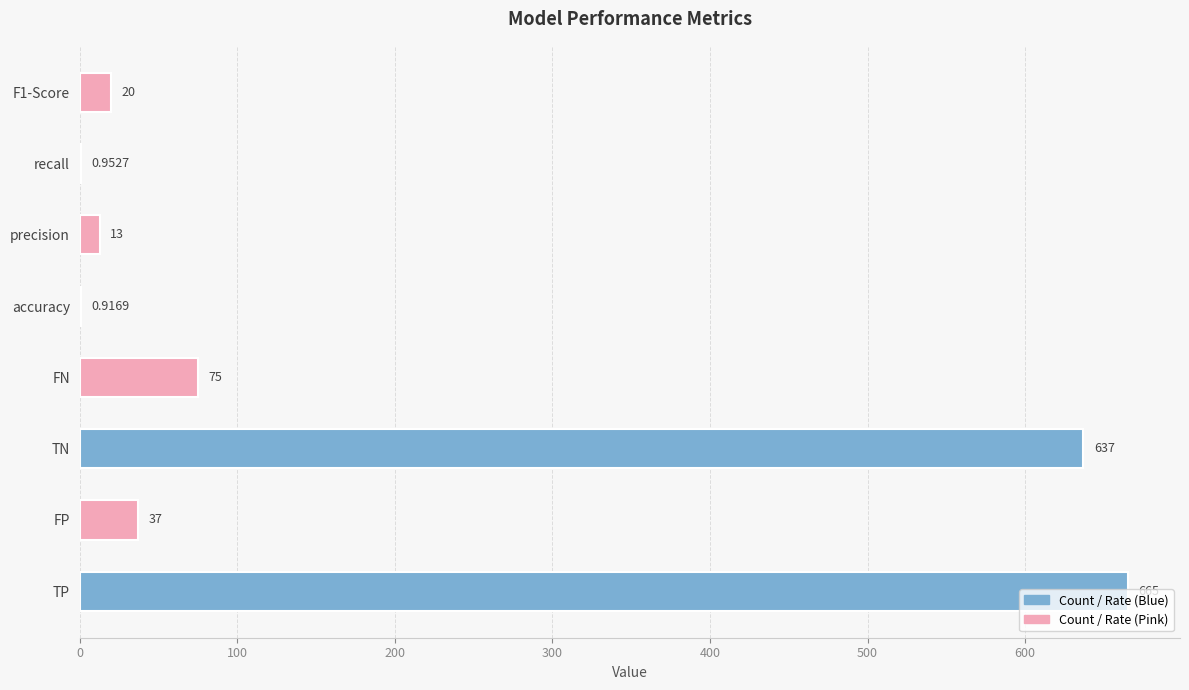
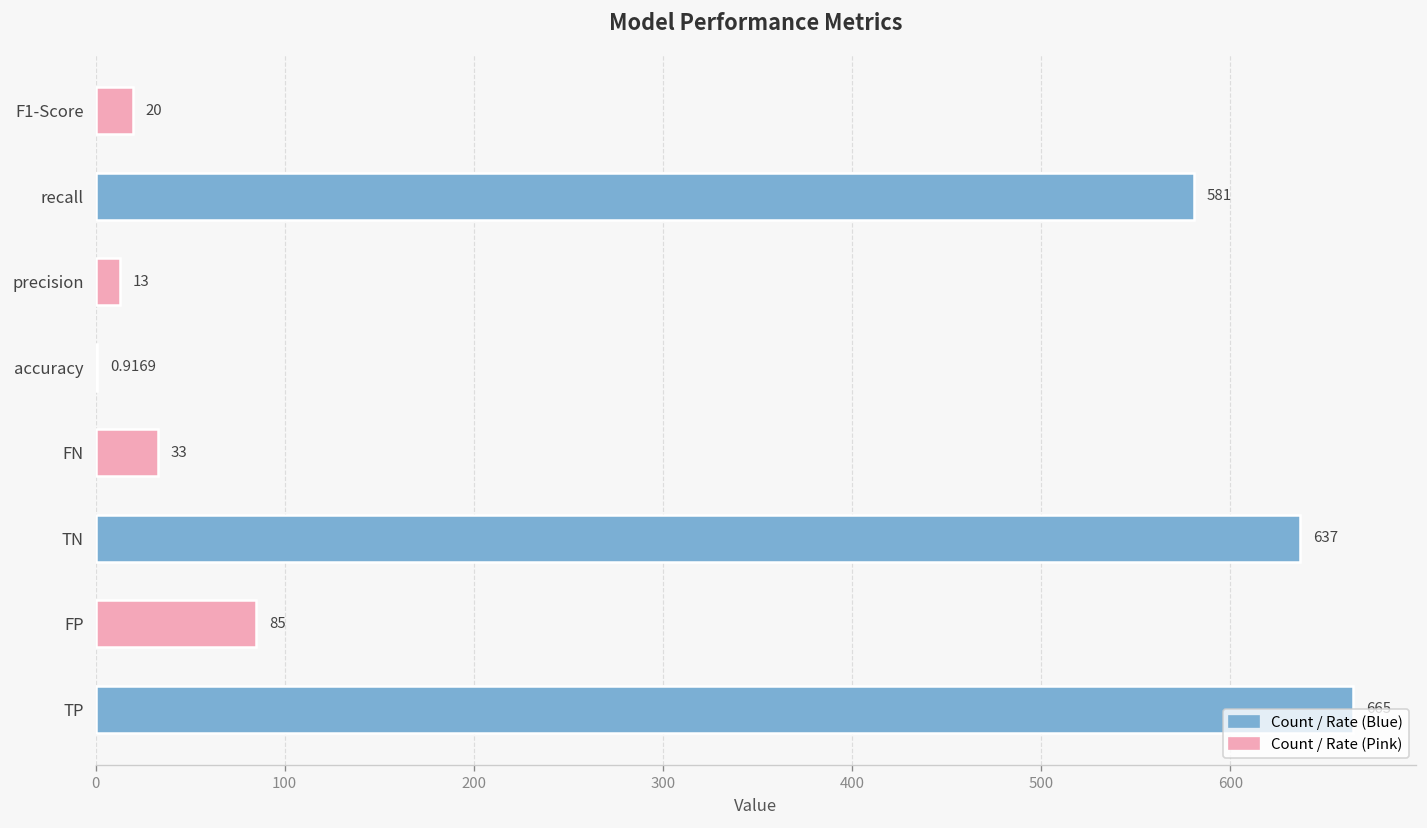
recall: 0.9527 -> 581
FN: 75 -> 33
FP: 37 -> 85
